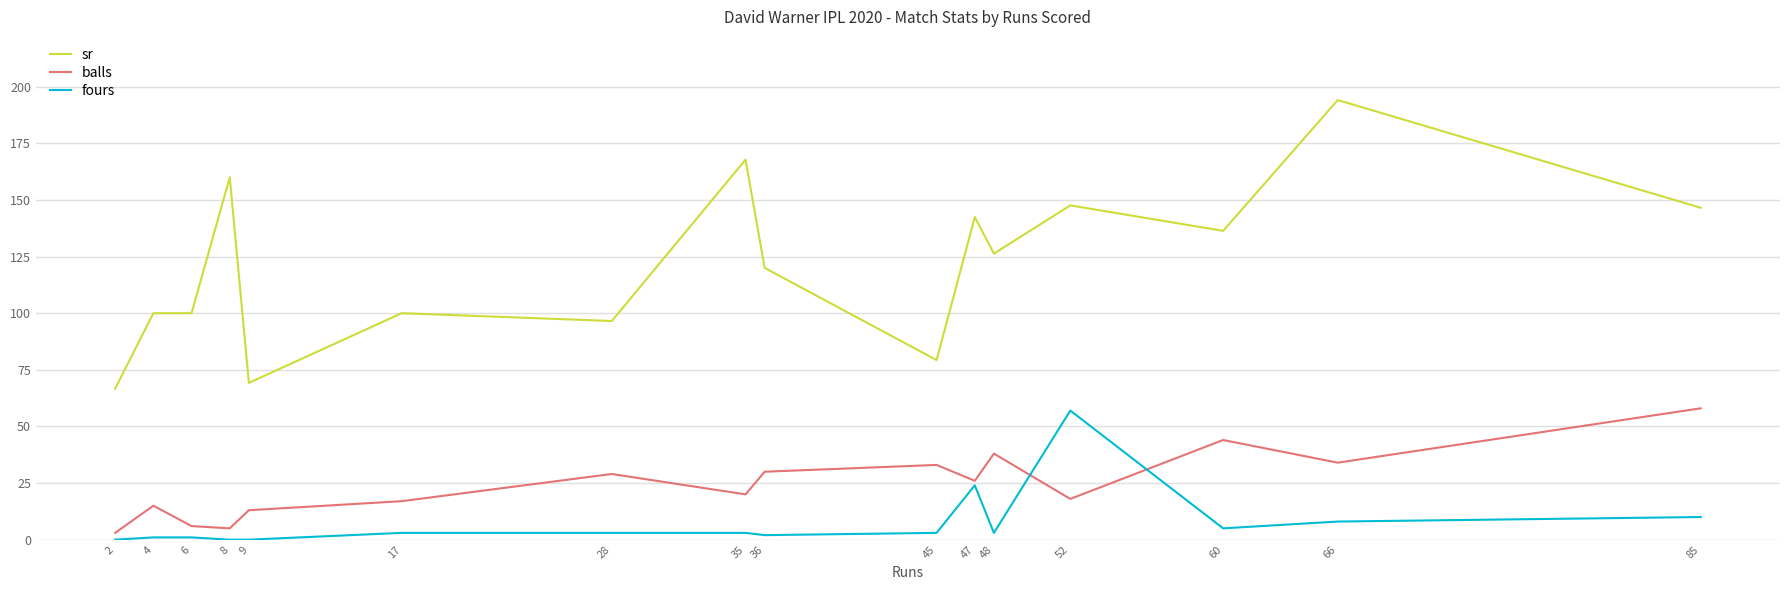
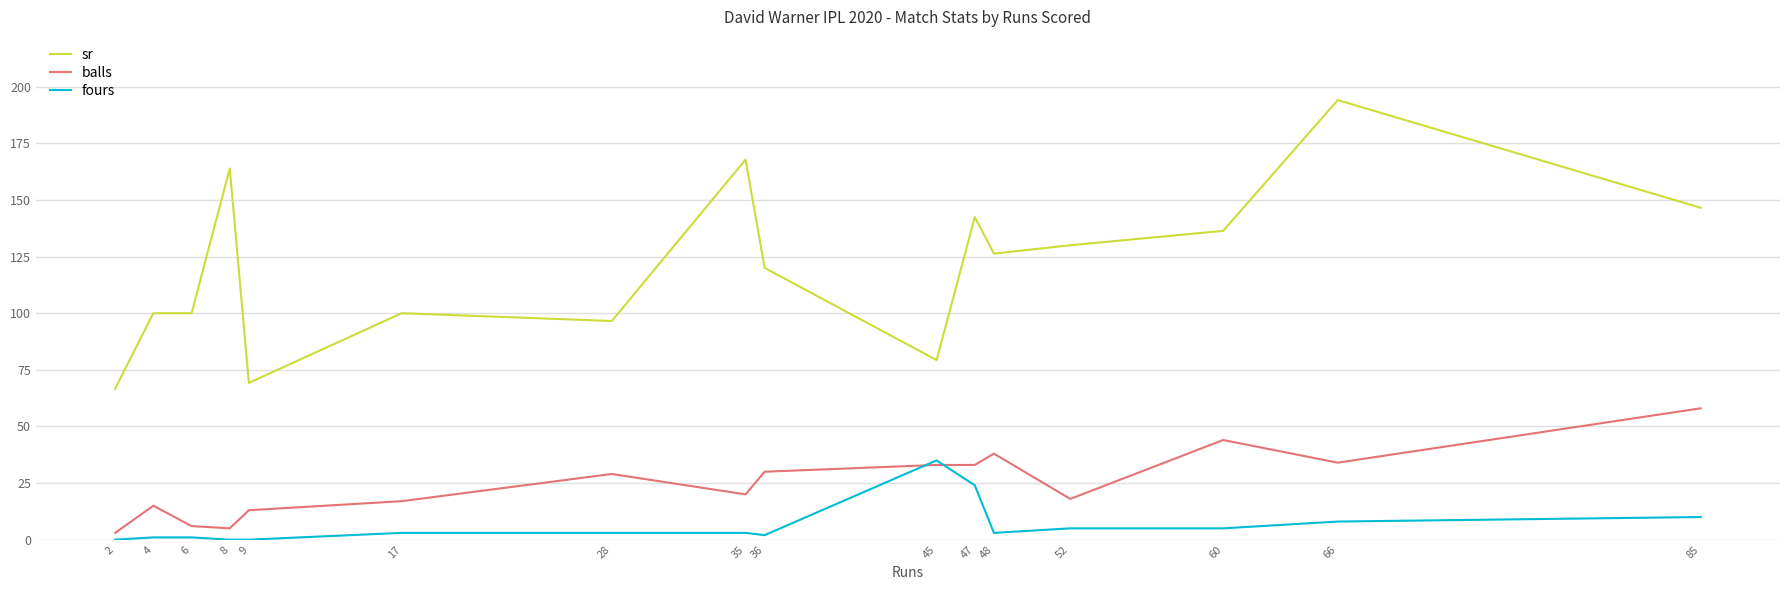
sr, 8: 160 -> 164
fours, 45: 3 -> 35
balls, 47: 26 -> 33
sr, 52: 148 -> 130
fours, 52: 57 -> 5
